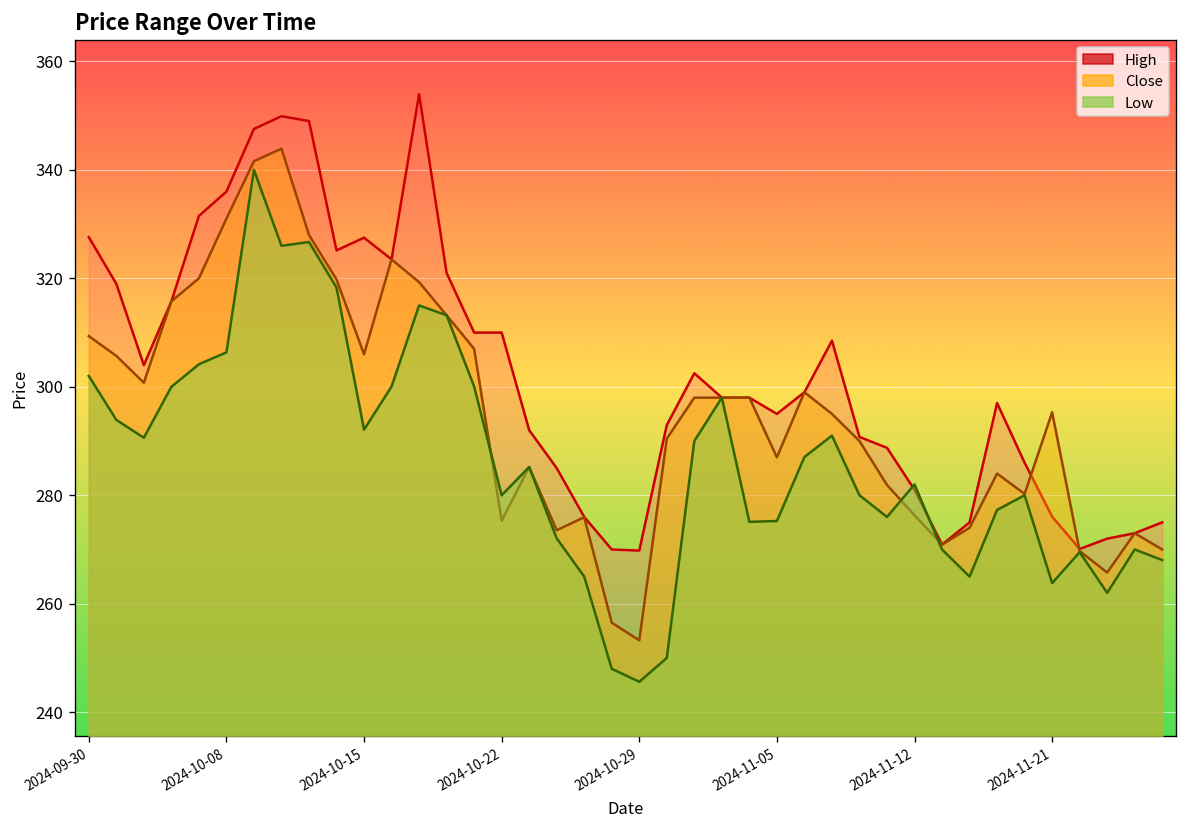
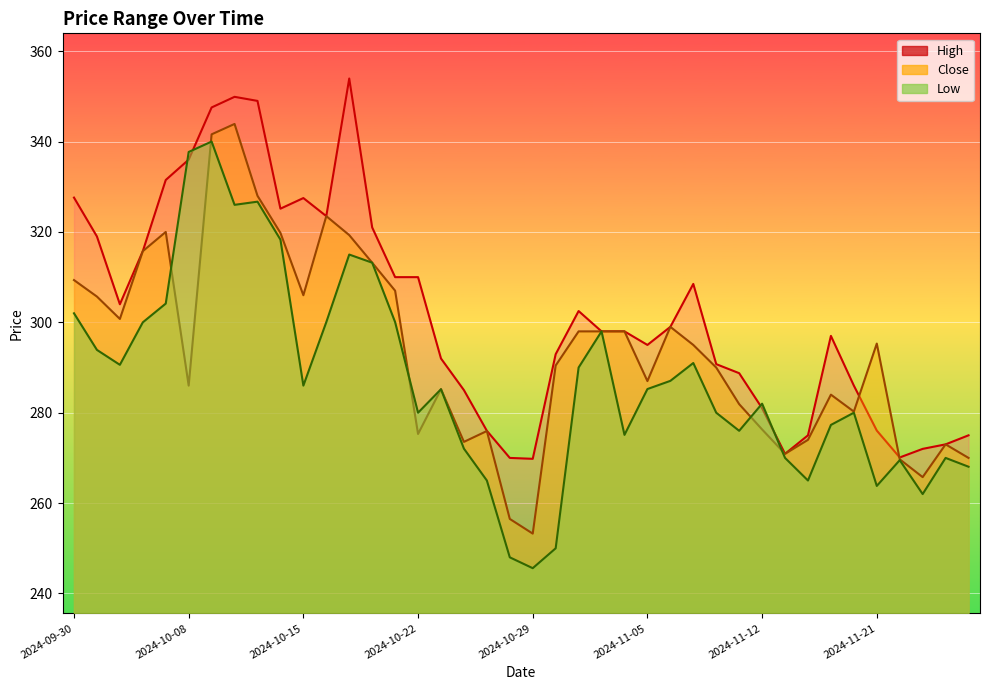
Close, 2024-10-08: 331 -> 286
Low, 2024-10-08: 306 -> 338
Low, 2024-10-15: 292 -> 286
Low, 2024-11-05: 275 -> 285
